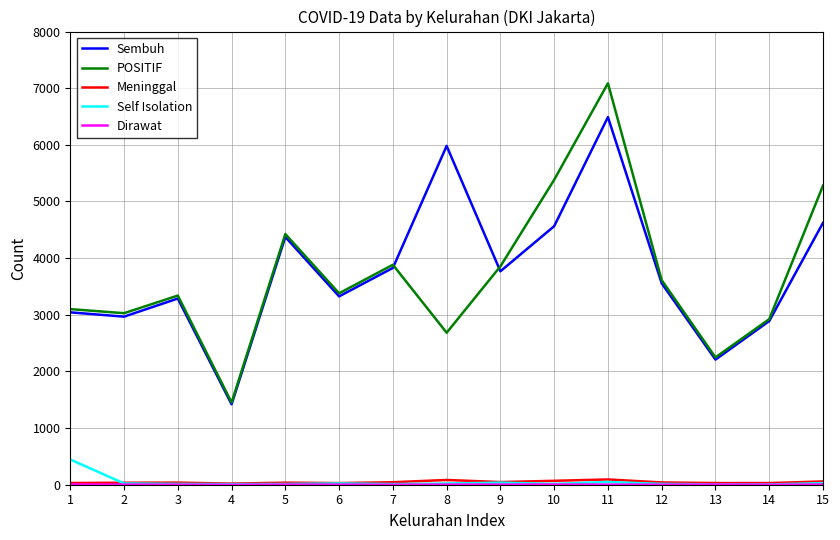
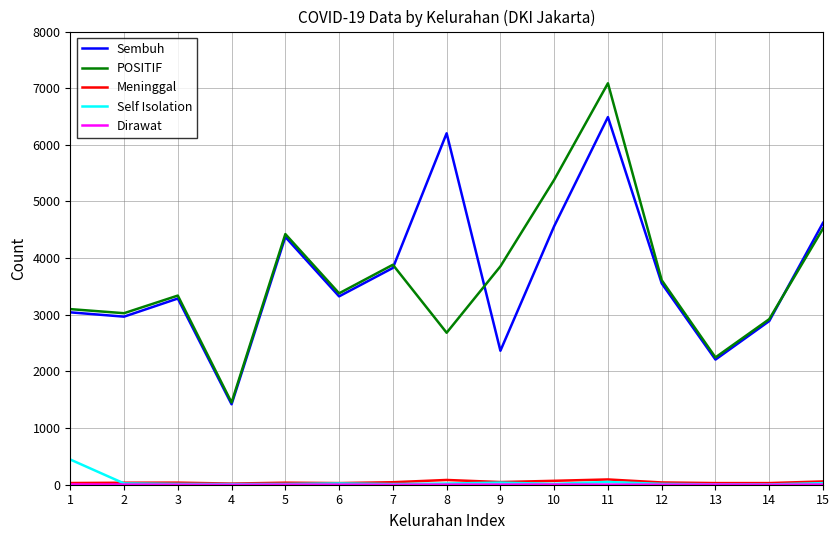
Sembuh, 8: 6000 -> 6200
Sembuh, 9: 3800 -> 2400
POSITIF, 15: 5300 -> 4500
